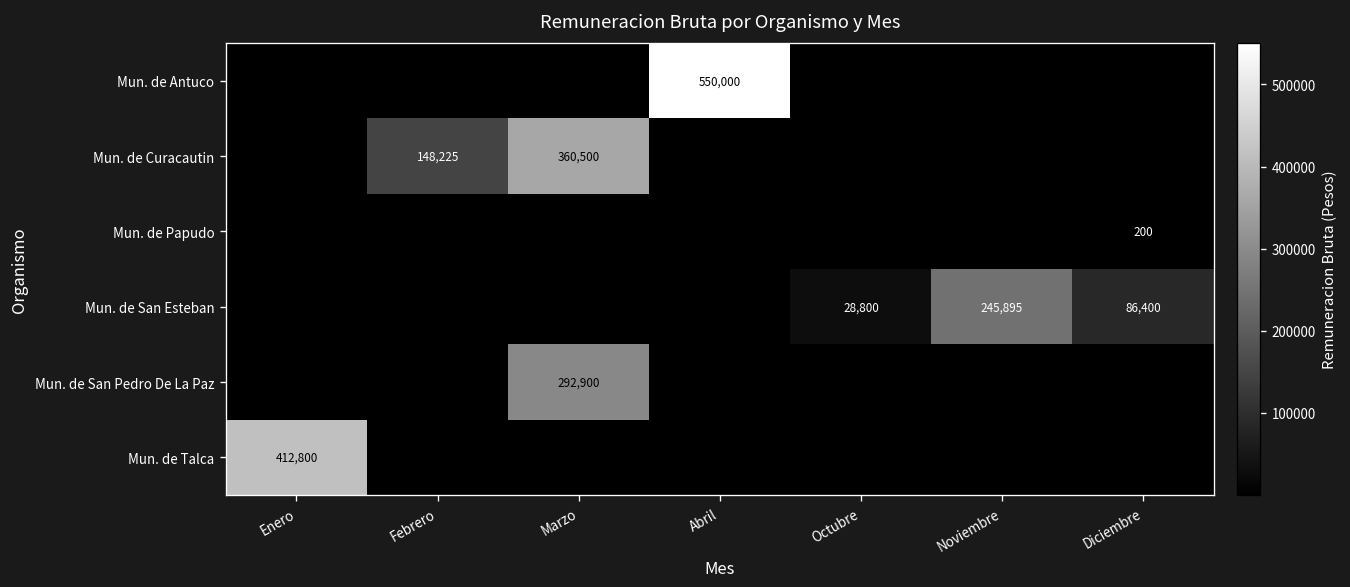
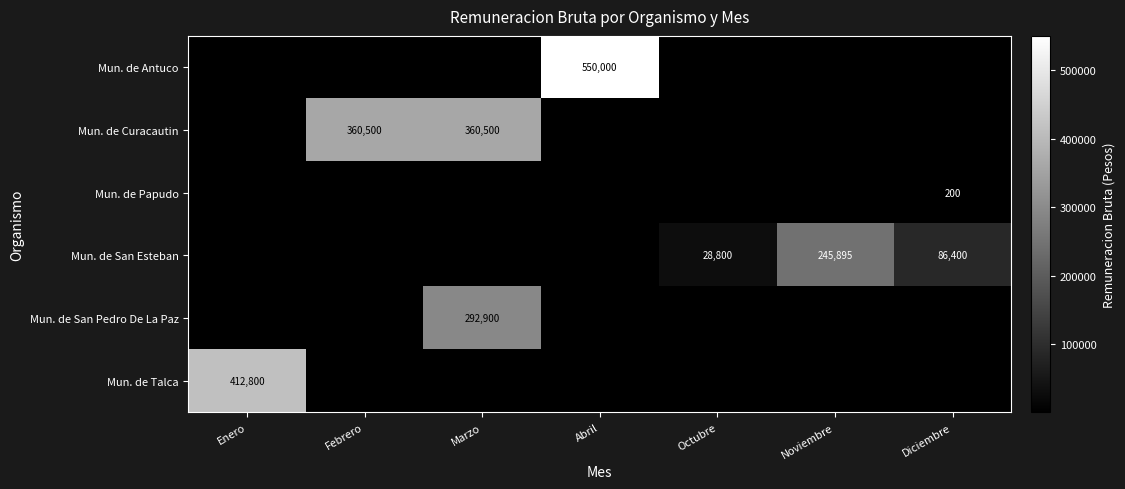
Mun. de Curacautin, Febrero: 148,225 -> 360,500
